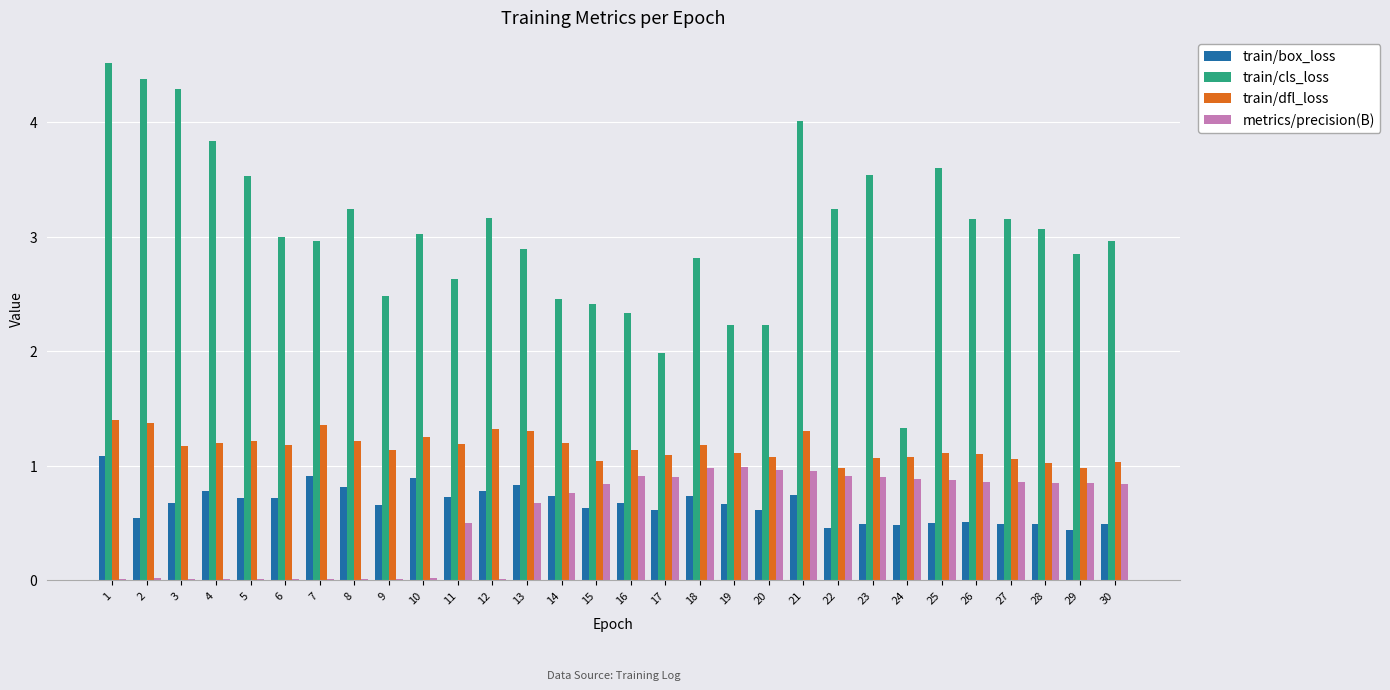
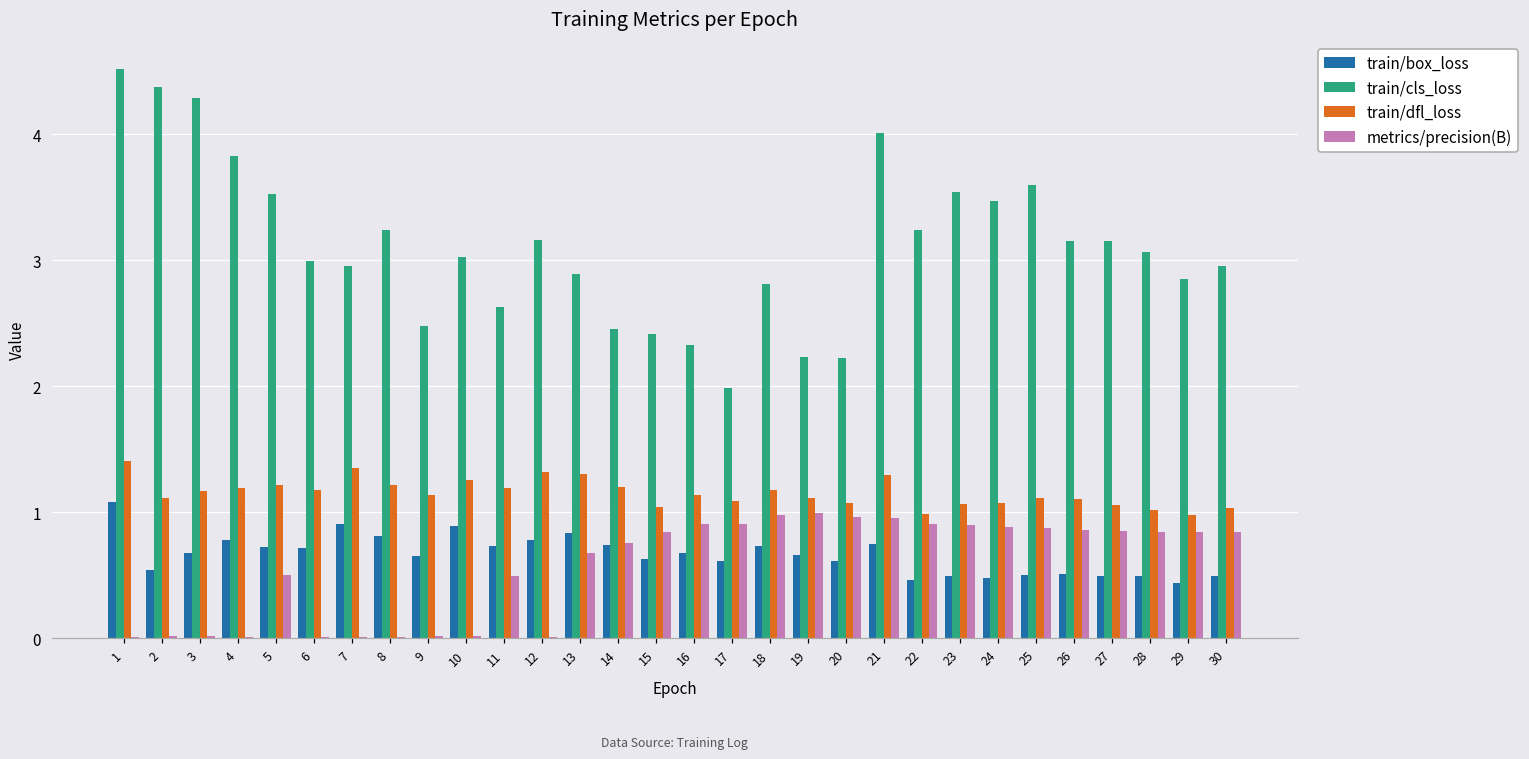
train/dfl_loss, 2: 1.38 -> 1.11
metrics/precision(B), 5: 0.01 -> 0.50
train/cls_loss, 24: 1.33 -> 3.47
